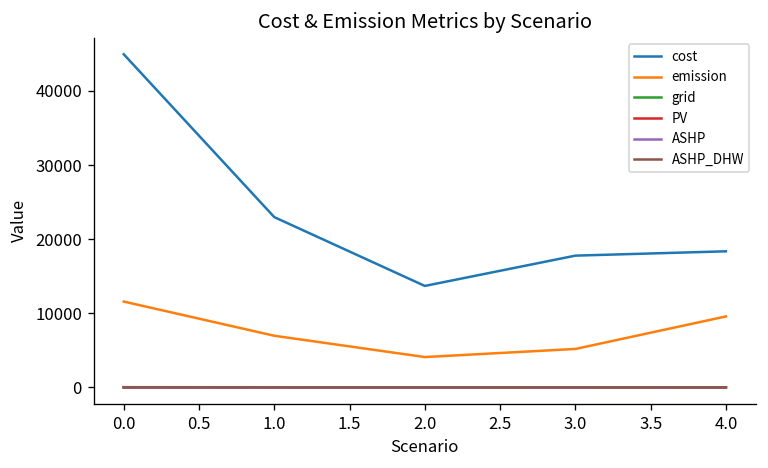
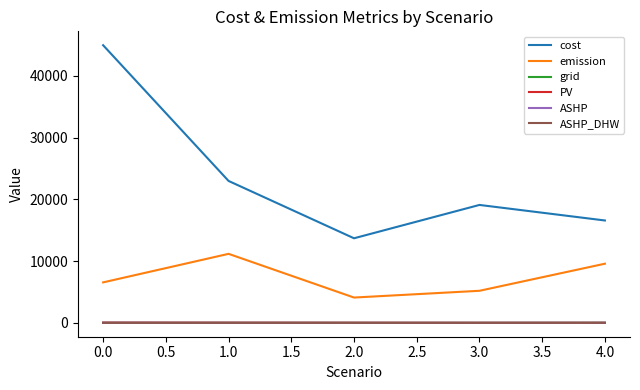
emission, 0.0: 12000 -> 7000
emission, 1.0: 7000 -> 11000
cost, 3.0: 18000 -> 19000
cost, 4.0: 18000 -> 17000
